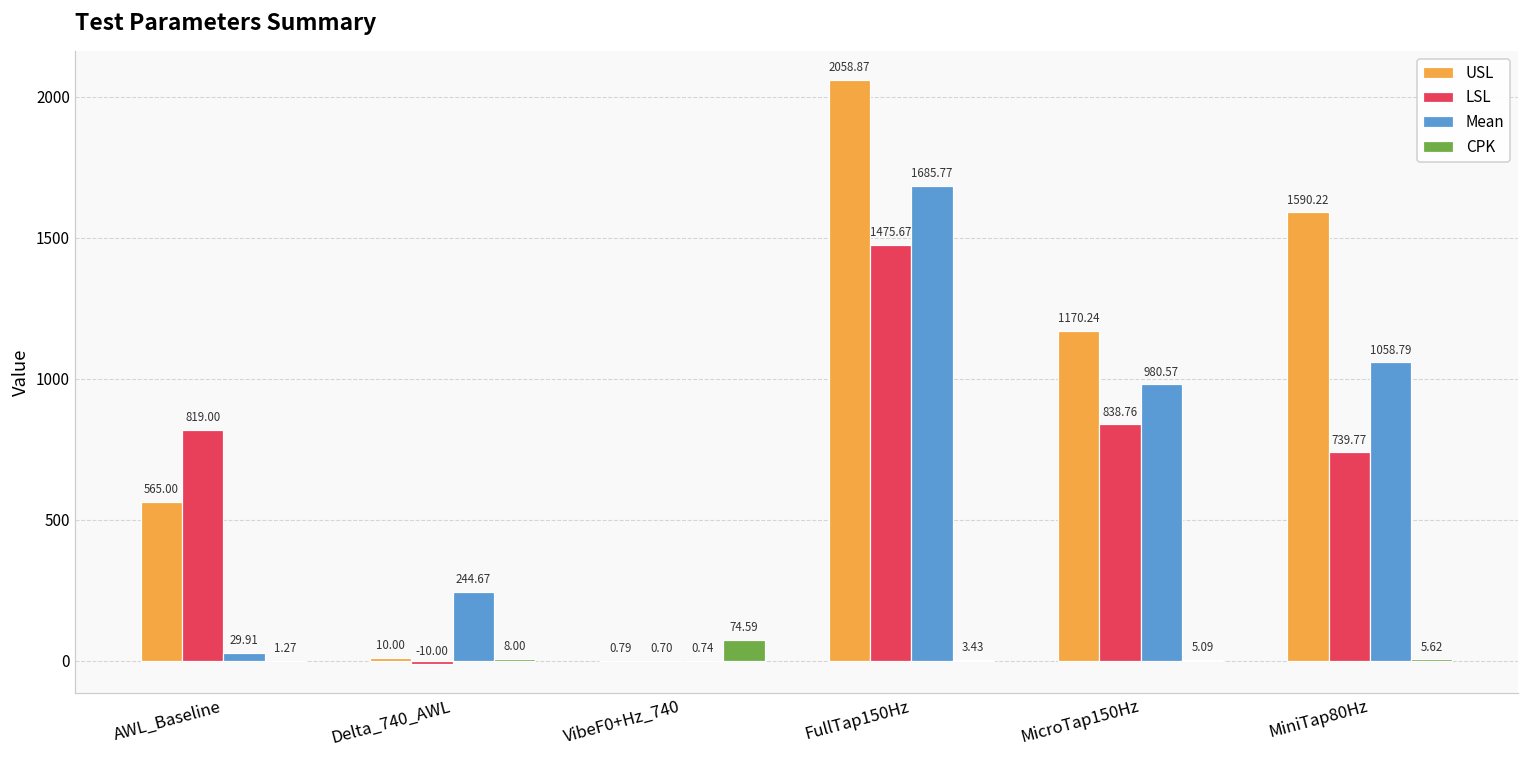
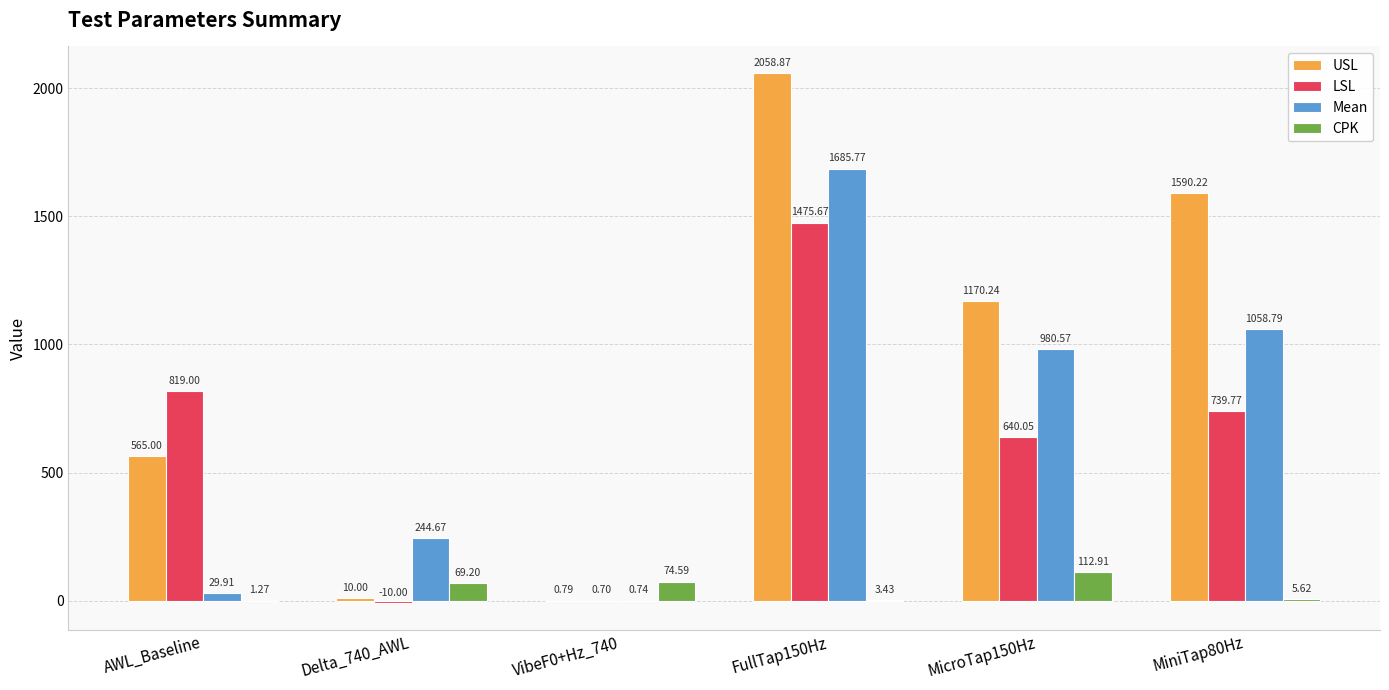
CPK, Delta_740_AWL: 8.00 -> 69.20
LSL, MicroTap150Hz: 838.76 -> 640.05
CPK, MicroTap150Hz: 5.09 -> 112.91
